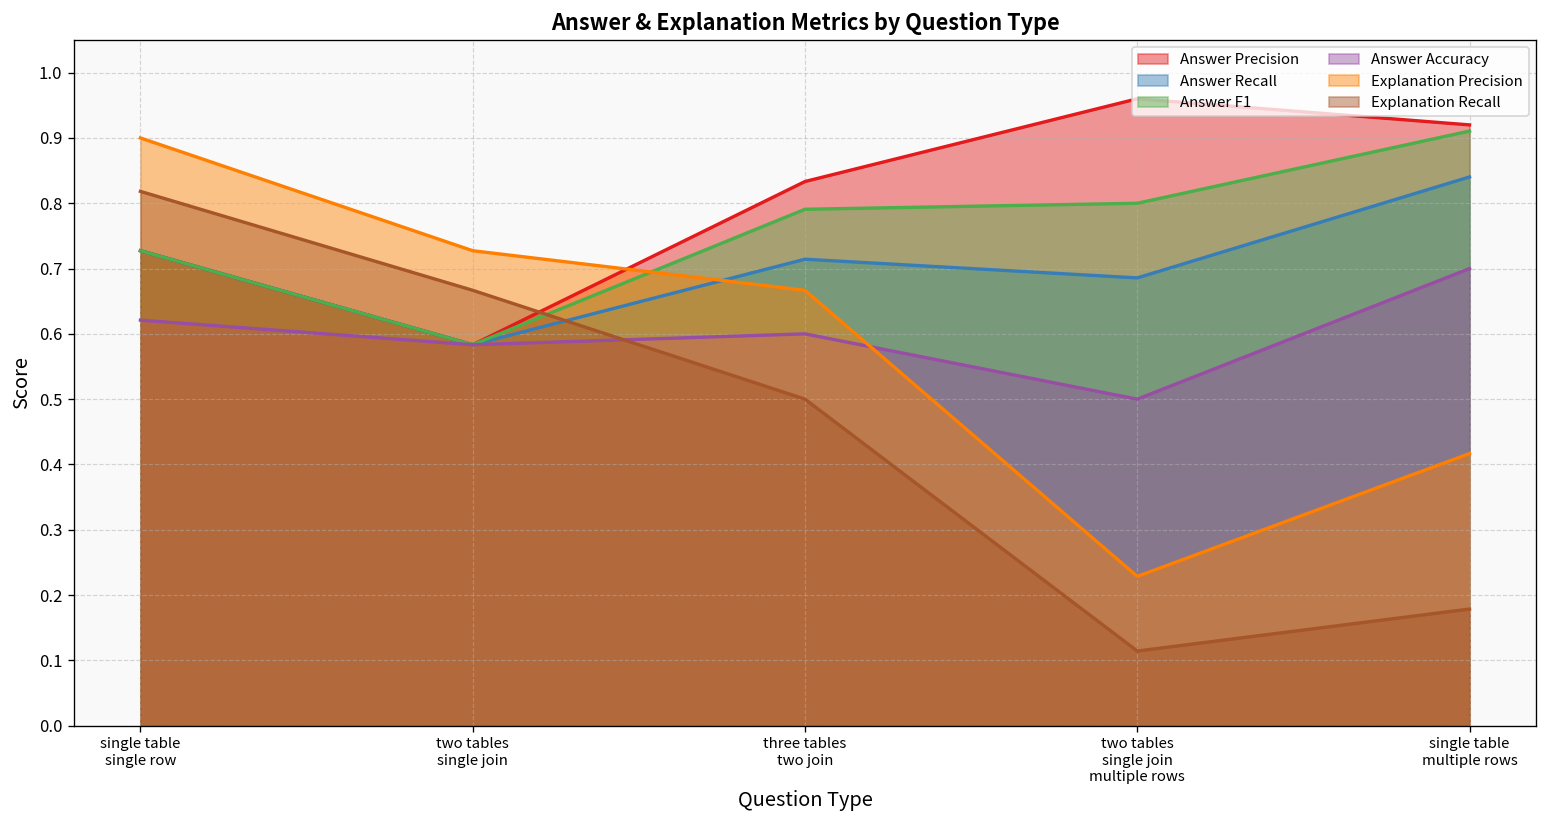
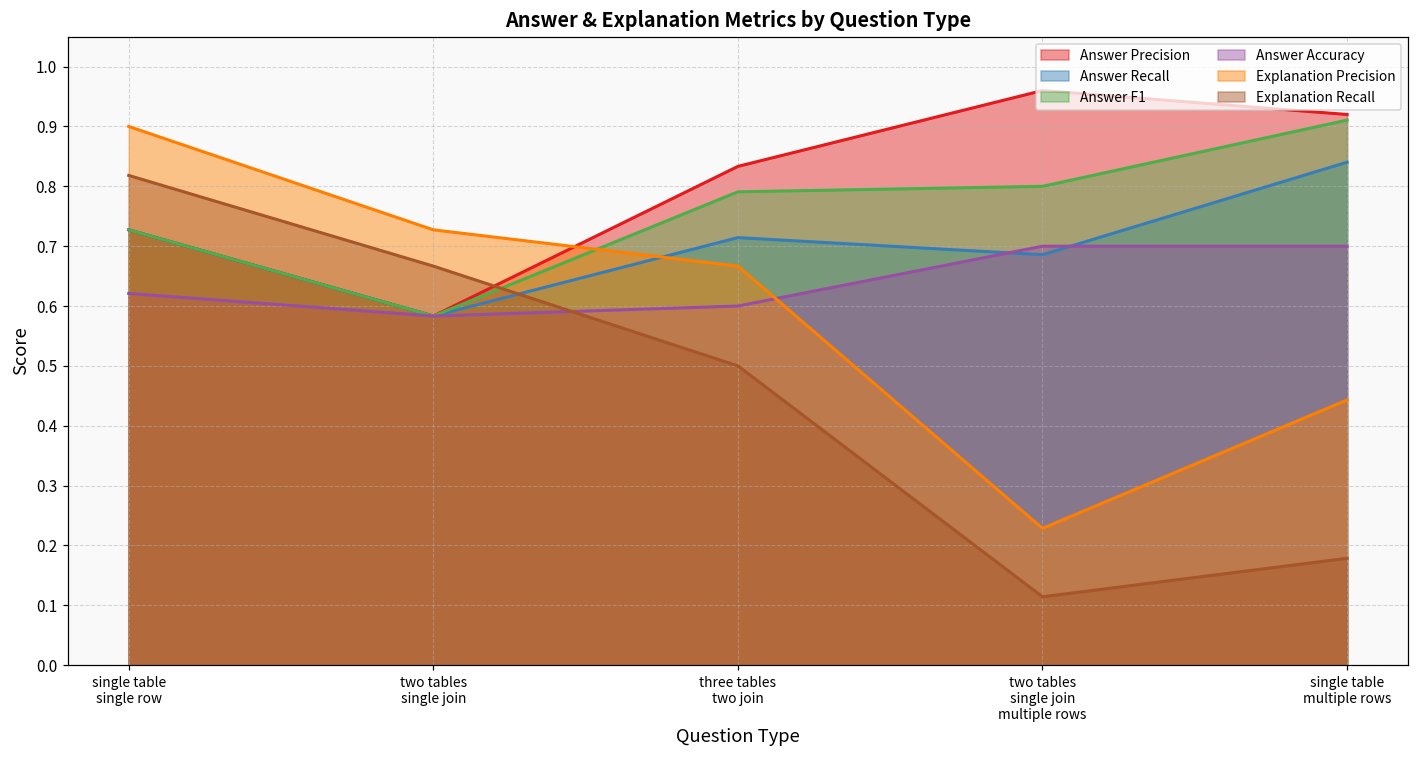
Answer Accuracy, two tables single join multiple rows: 0.5 -> 0.7
Explanation Precision, single table multiple rows: 0.42 -> 0.44
